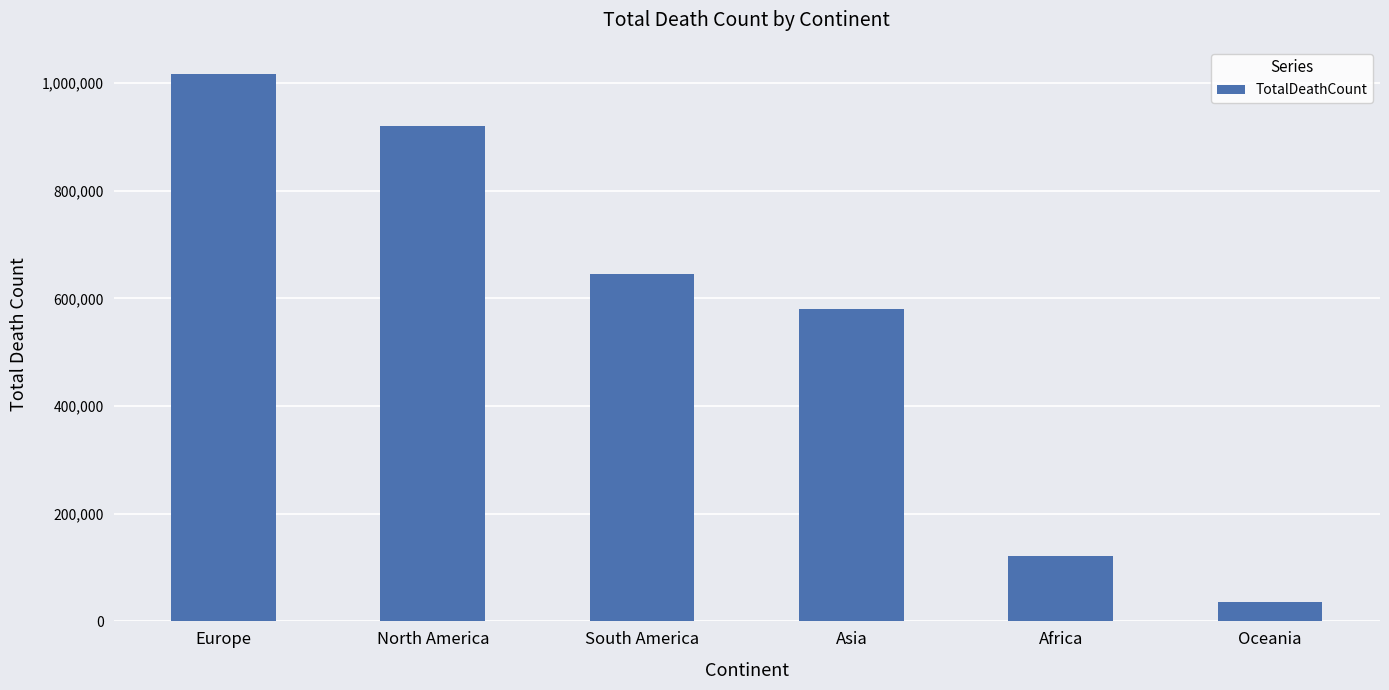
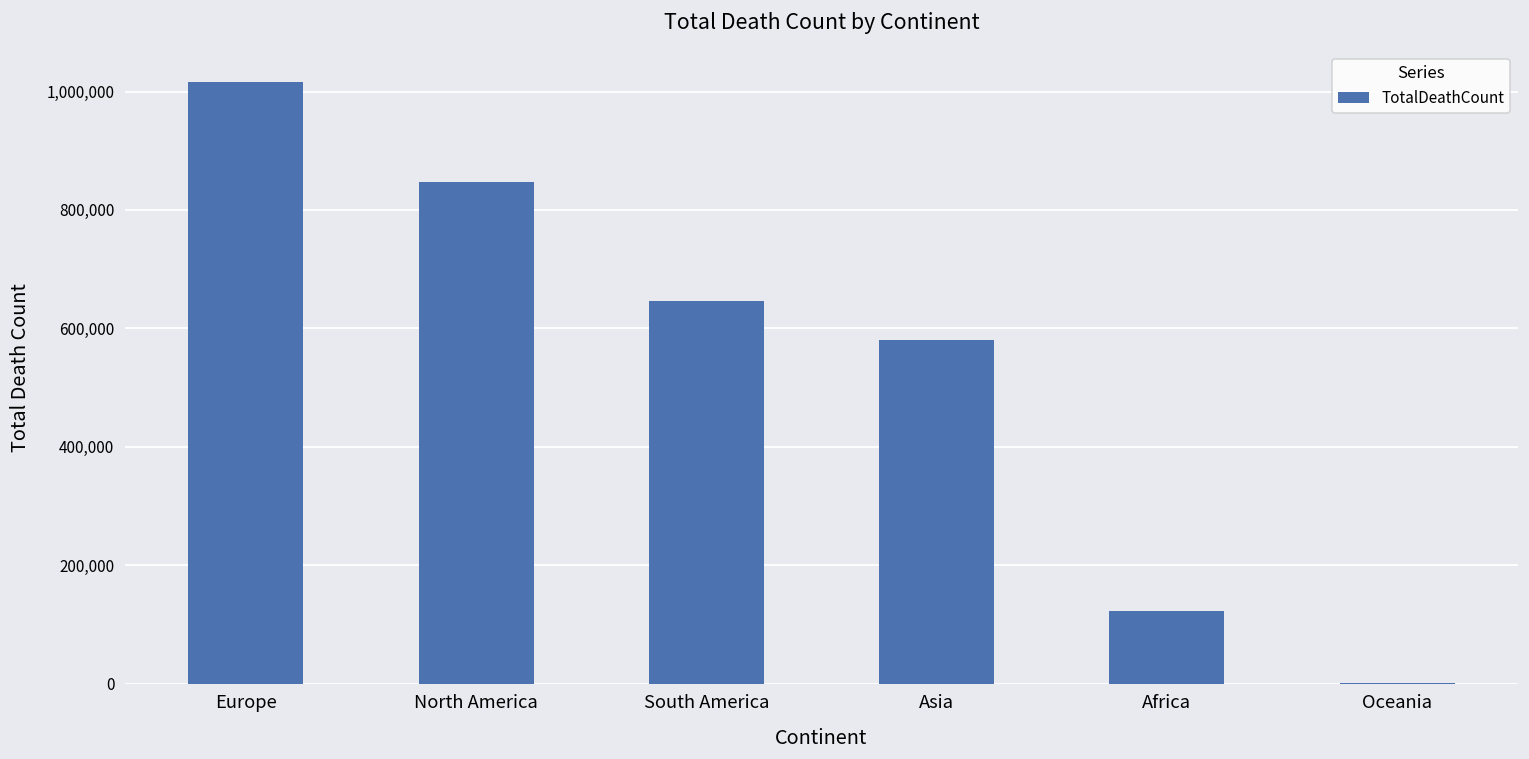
North America: 920,000 -> 850,000
Oceania: 40,000 -> 0
